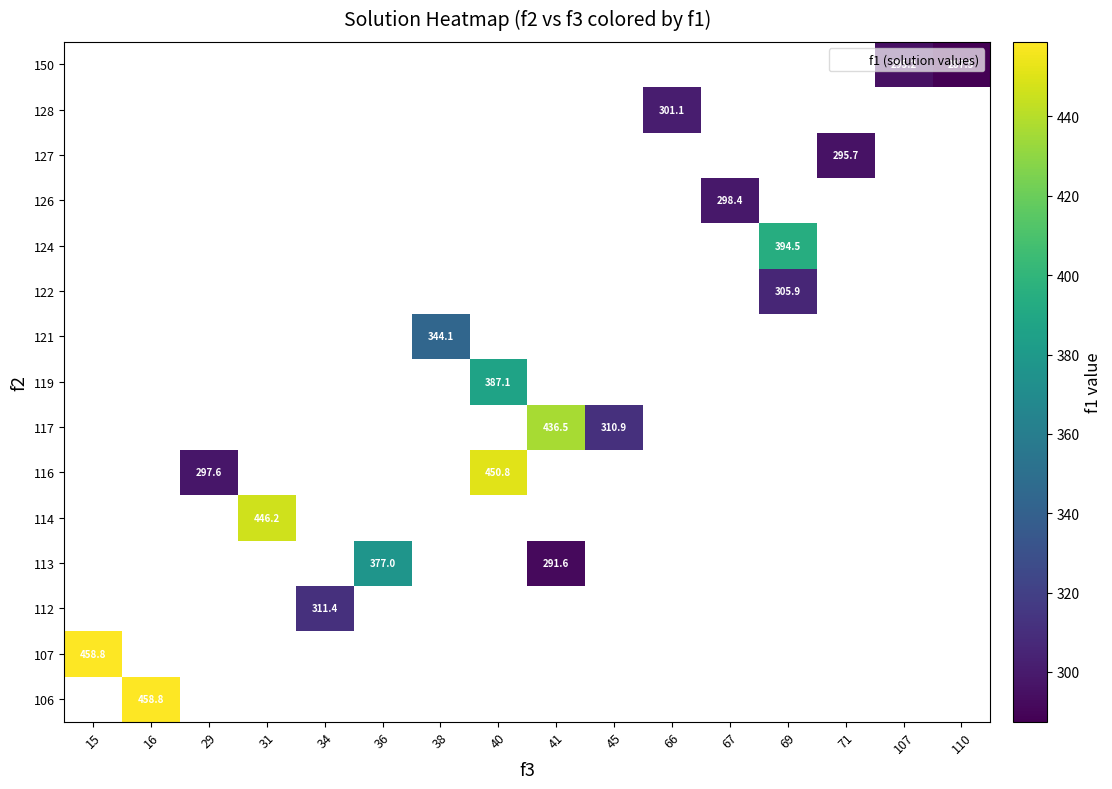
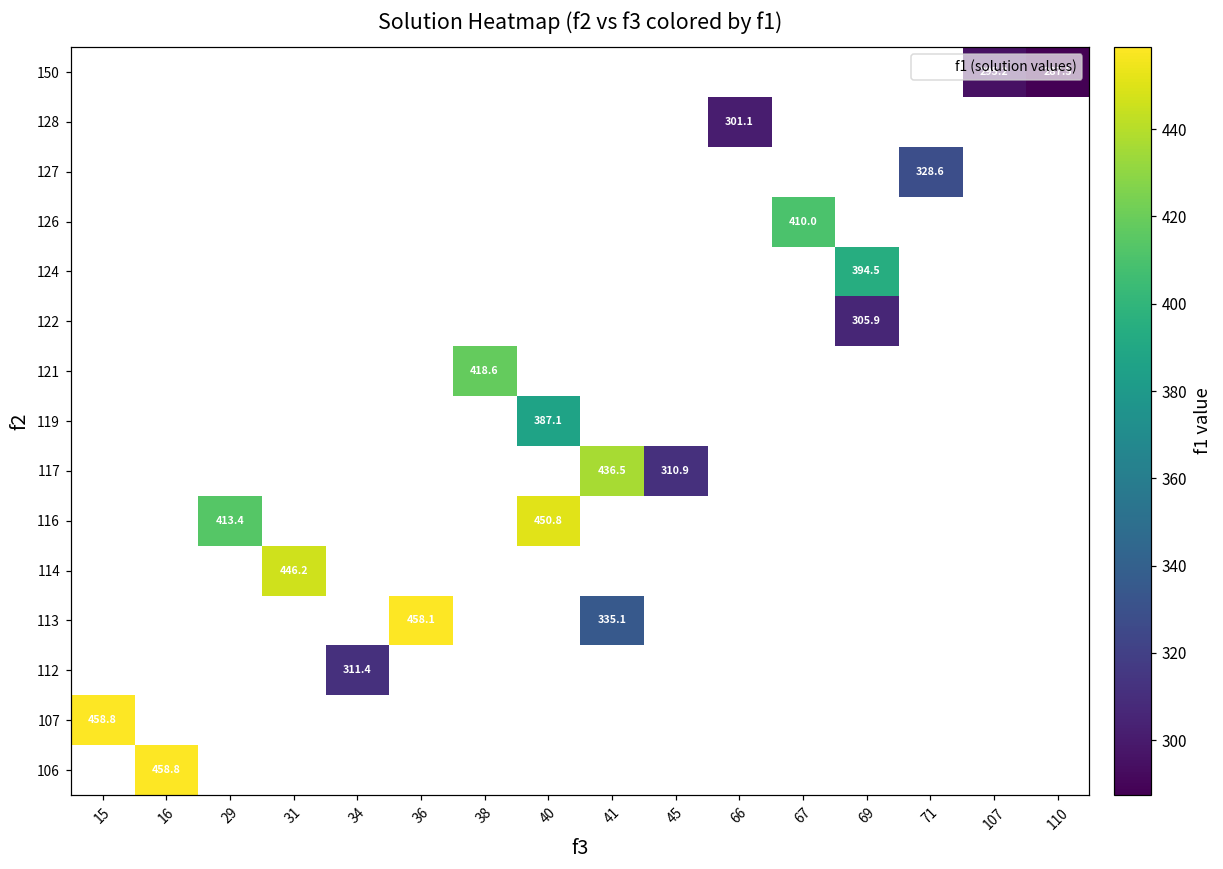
127, 71: 295.7 -> 328.6
126, 67: 298.4 -> 410.0
121, 38: 344.1 -> 418.6
116, 29: 297.6 -> 413.4
113, 36: 377.0 -> 458.1
113, 41: 291.6 -> 335.1
